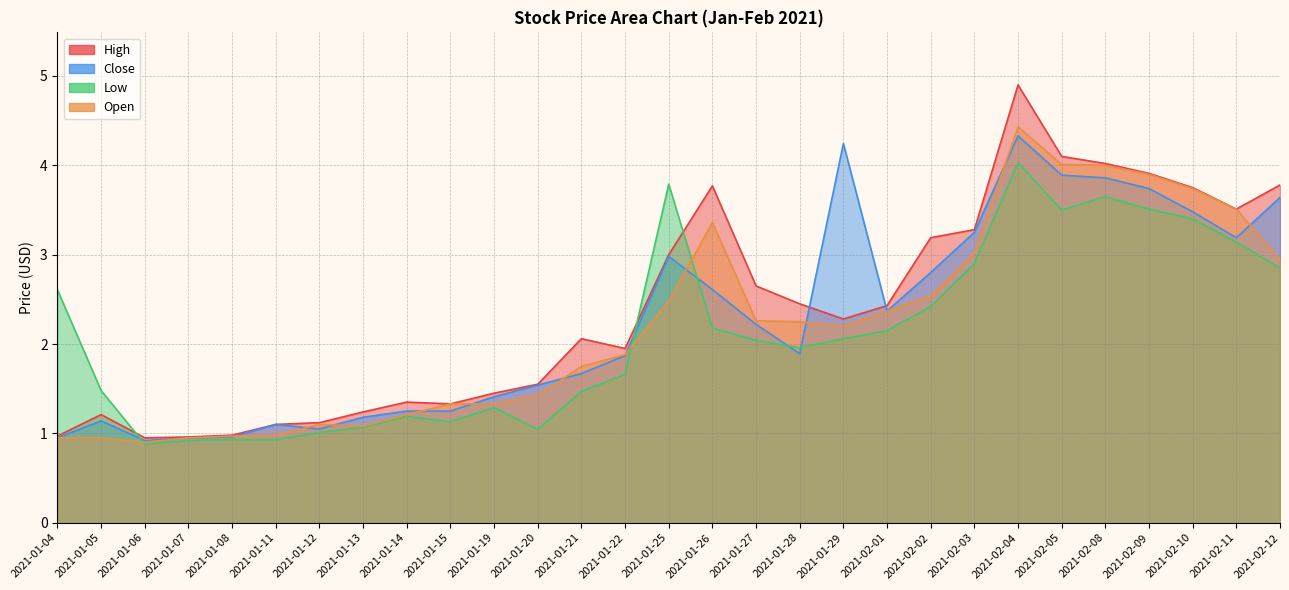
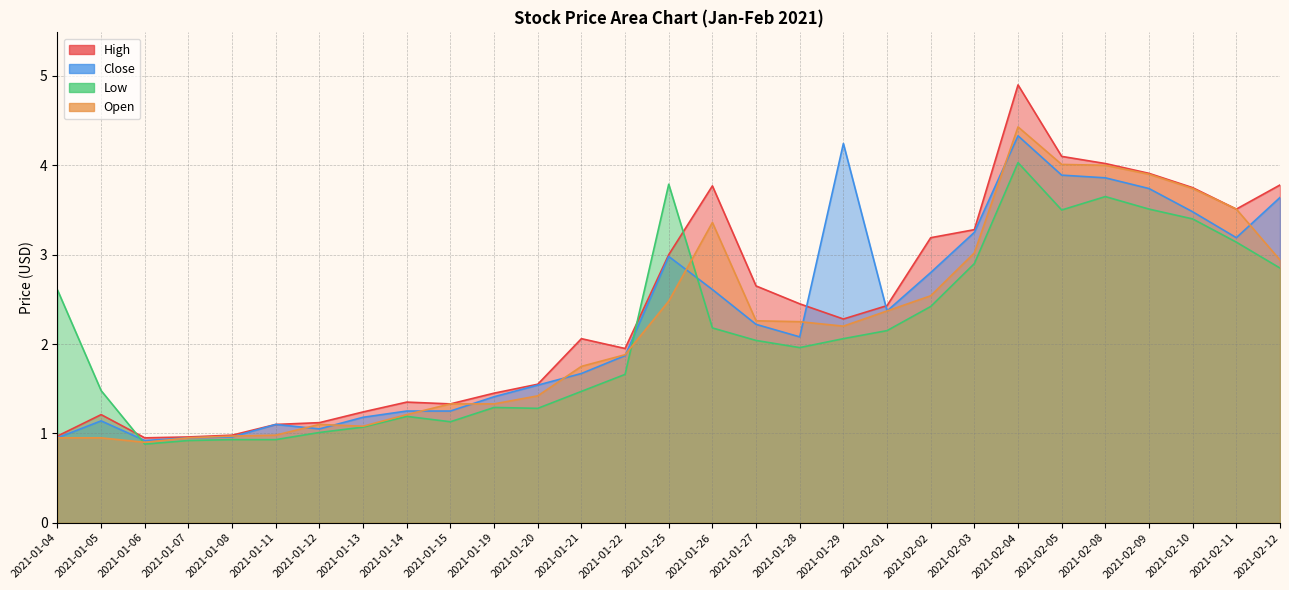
Low, 2021-01-20: 1.0 -> 1.3
Close, 2021-01-28: 1.9 -> 2.1
